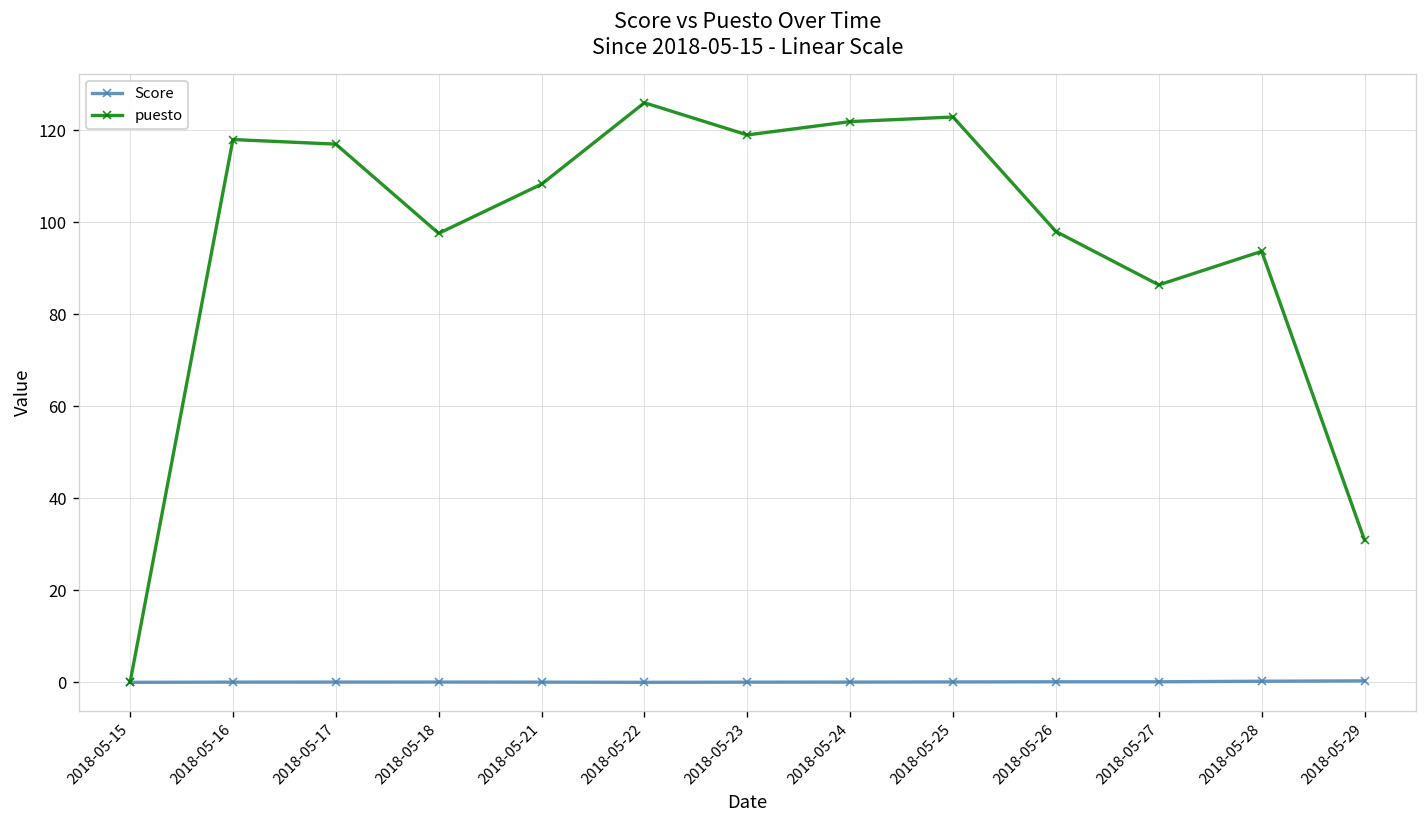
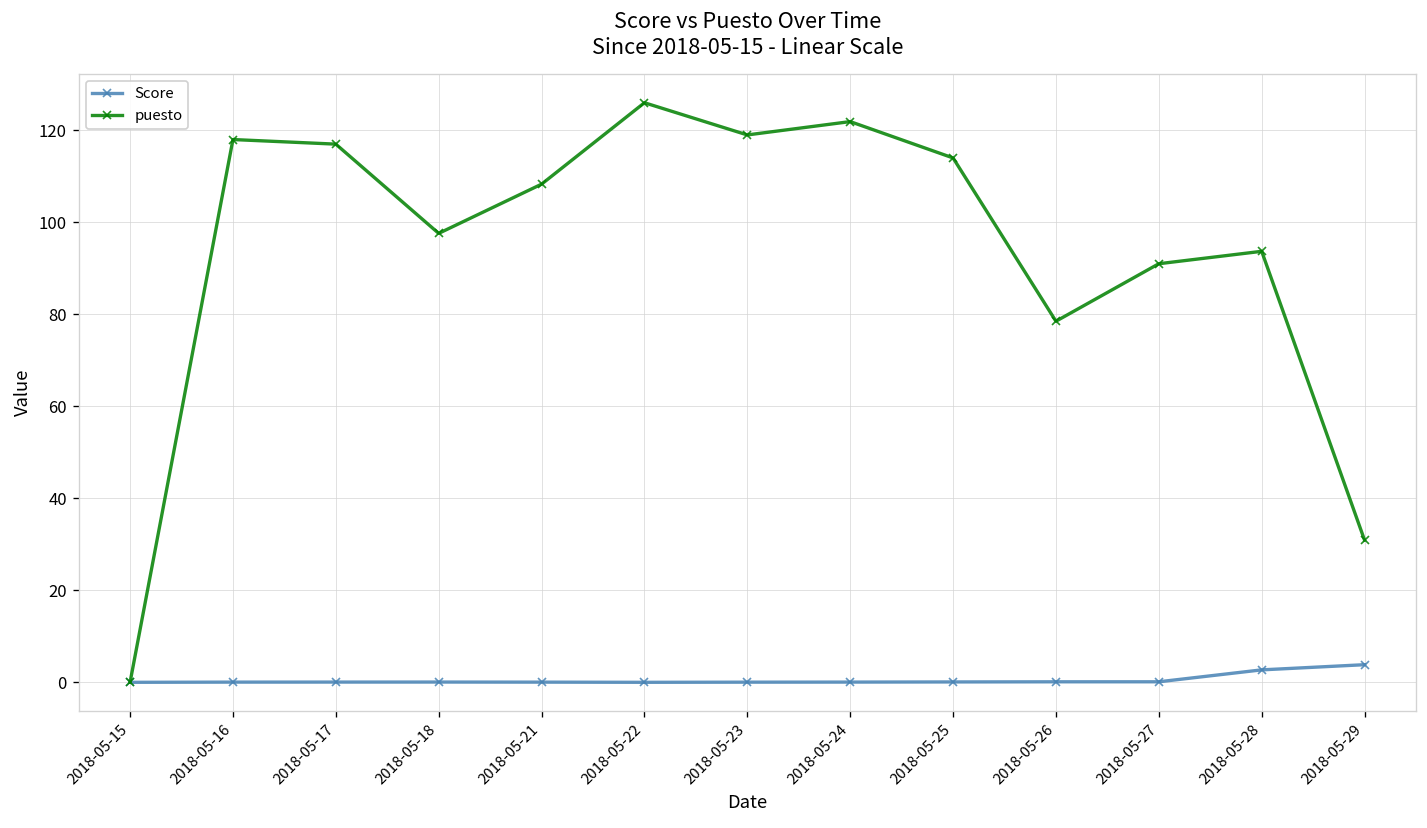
puesto, 2018-05-25: 123 -> 114
puesto, 2018-05-26: 98 -> 79
puesto, 2018-05-27: 86 -> 91
Score, 2018-05-28: 0 -> 3
Score, 2018-05-29: 0 -> 4
